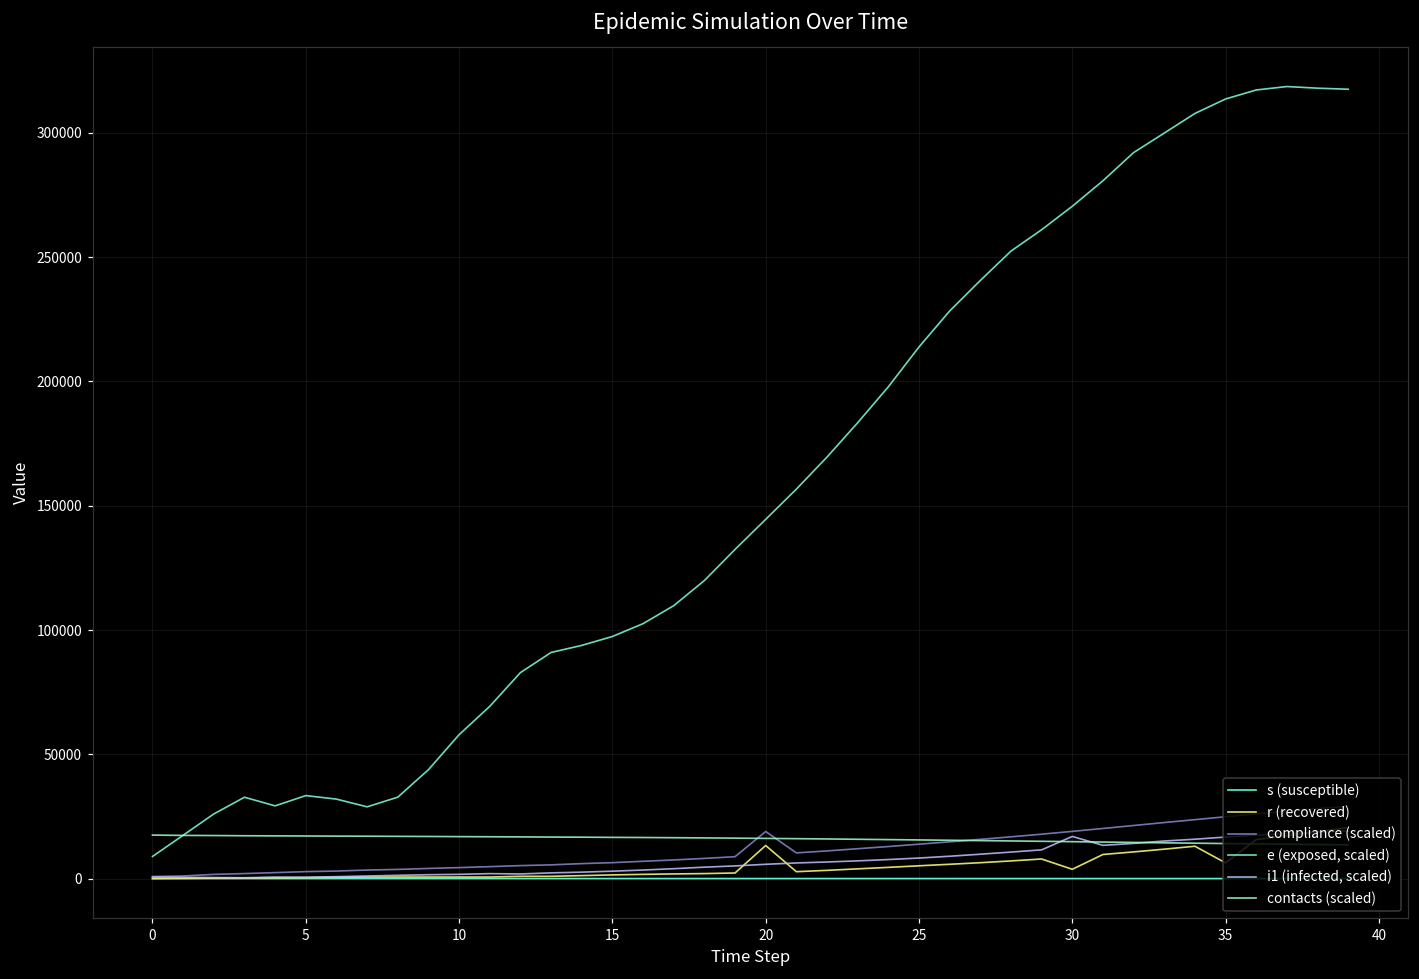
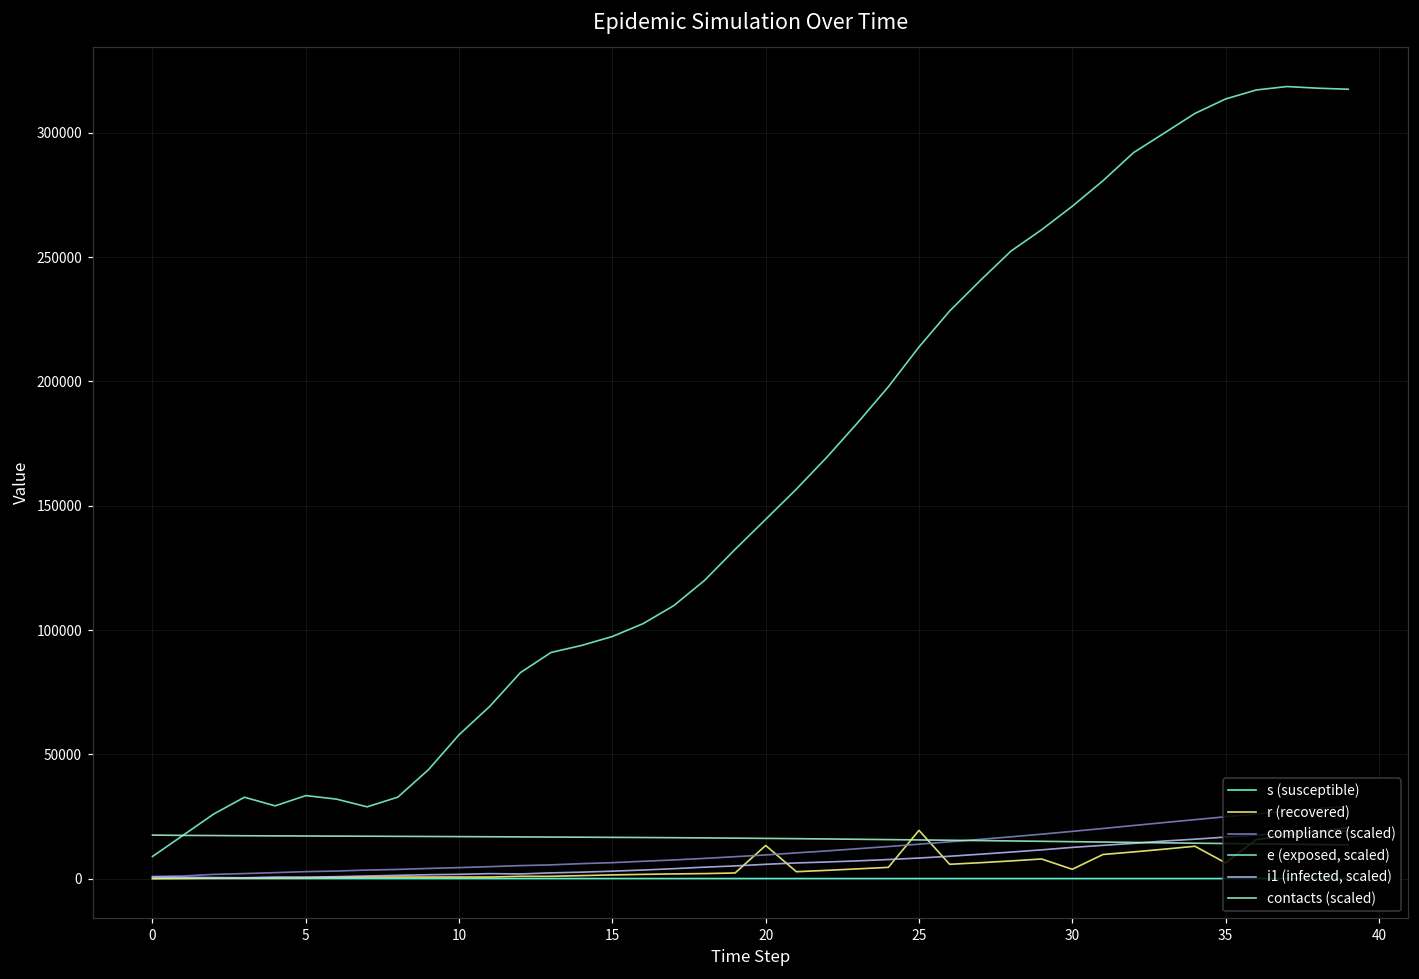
compliance (scaled), 20: 19000 -> 10000
r (recovered), 25: 5000 -> 19000
i1 (infected, scaled), 30: 17000 -> 13000
